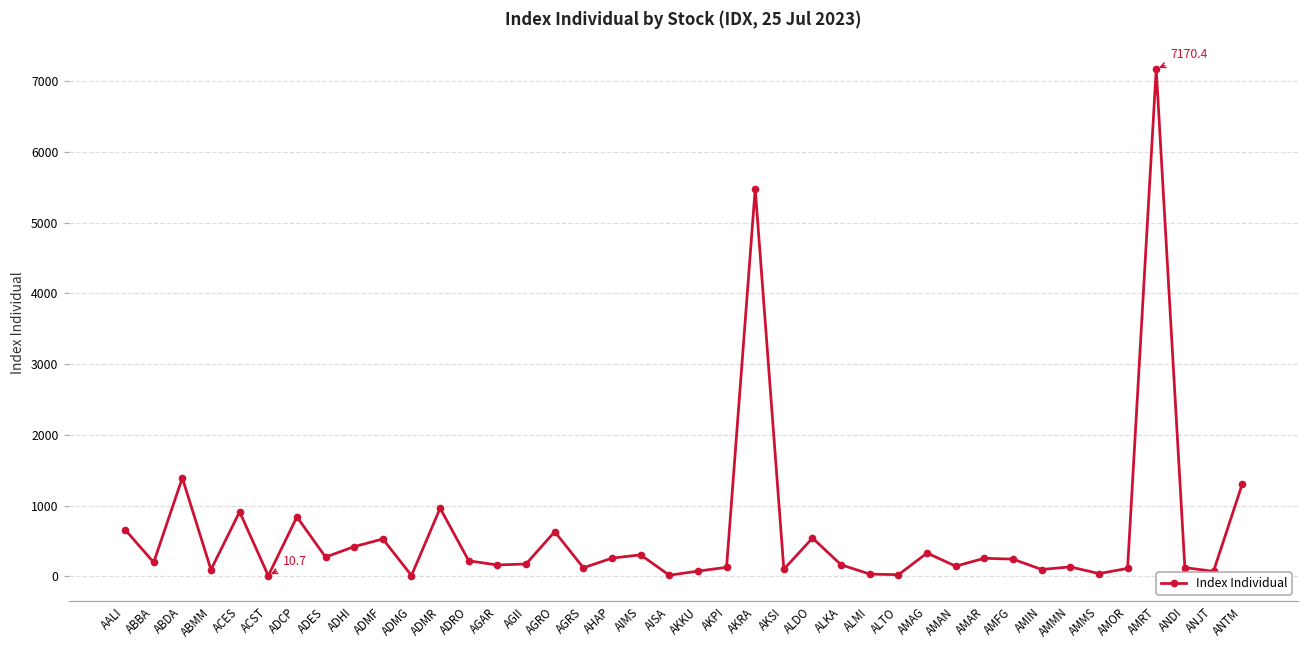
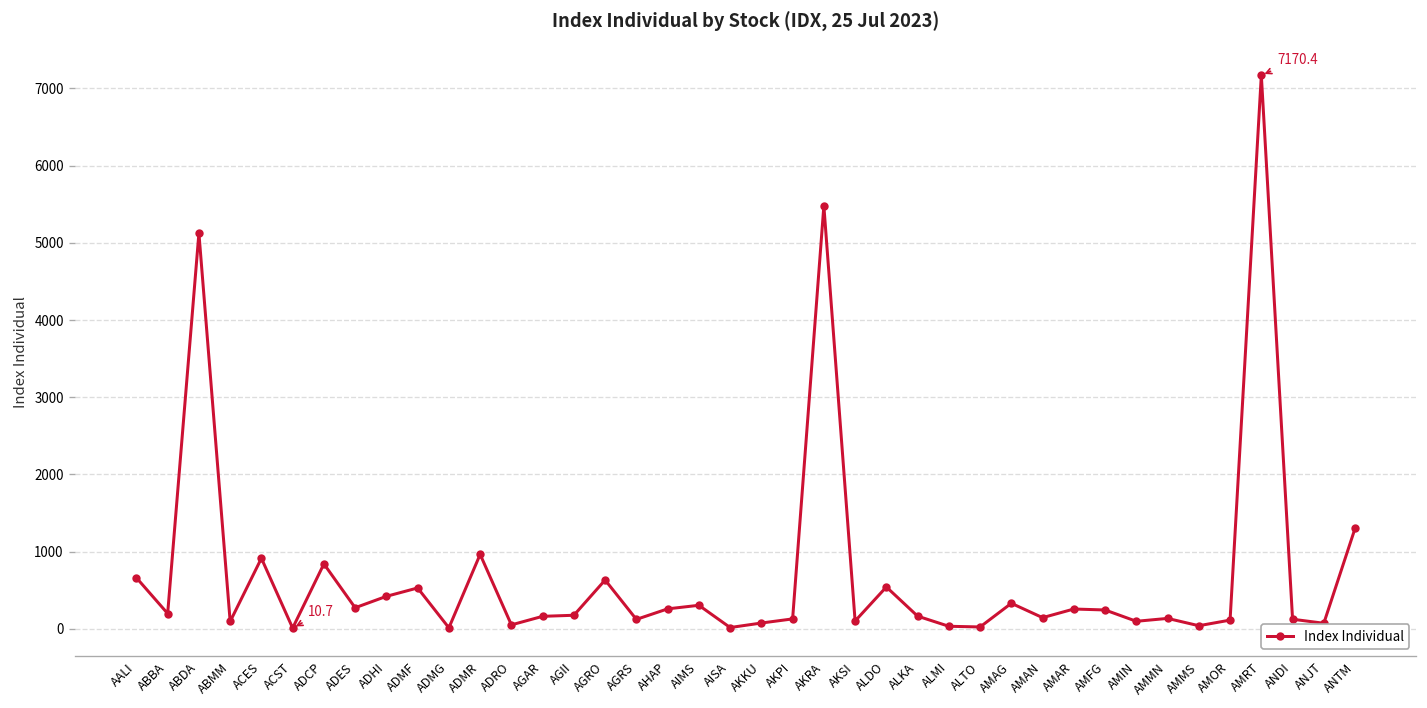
ABDA: 1400 -> 5100
ADRO: 200 -> 100
